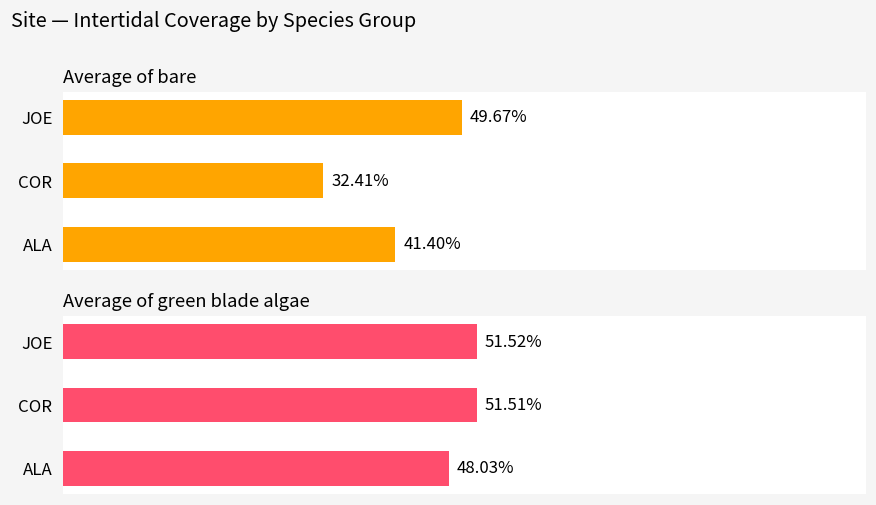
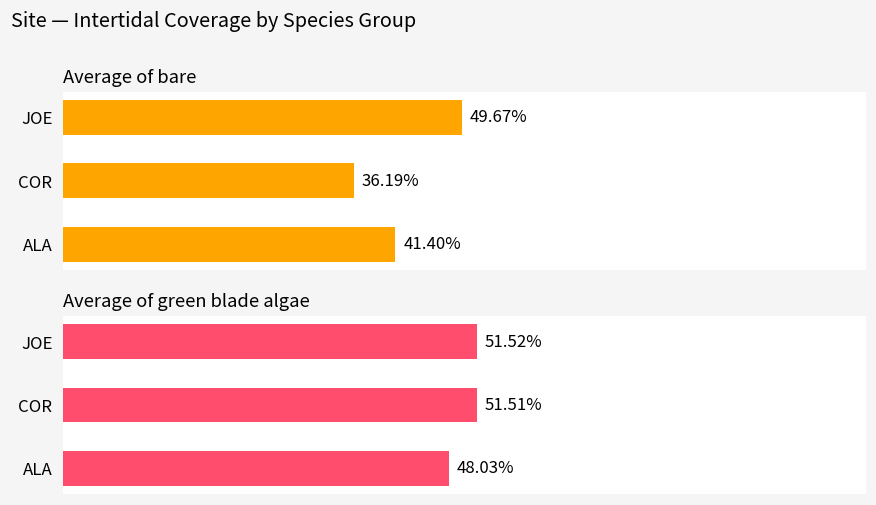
Average of bare, COR: 32.41% -> 36.19%
